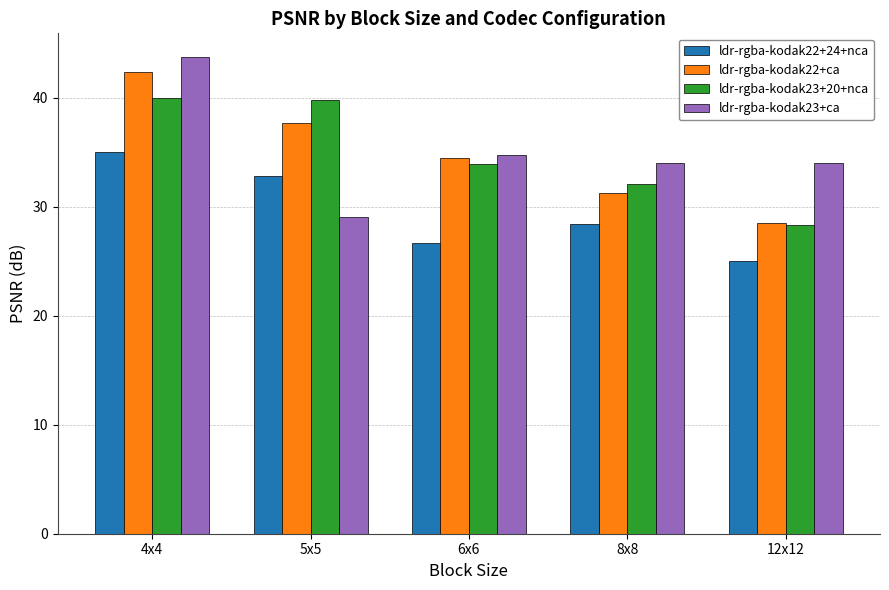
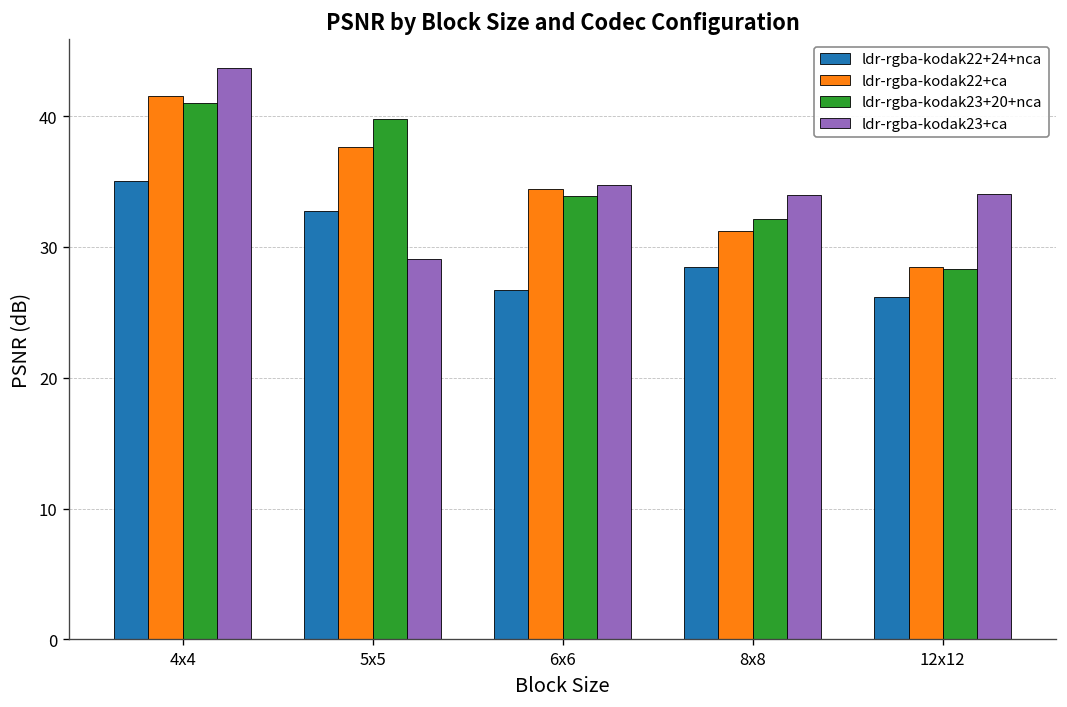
ldr-rgba-kodak22+ca, 4x4: 42.3 -> 41.6
ldr-rgba-kodak23+20+nca, 4x4: 40.0 -> 41.0
ldr-rgba-kodak22+24+nca, 12x12: 25.0 -> 26.2
